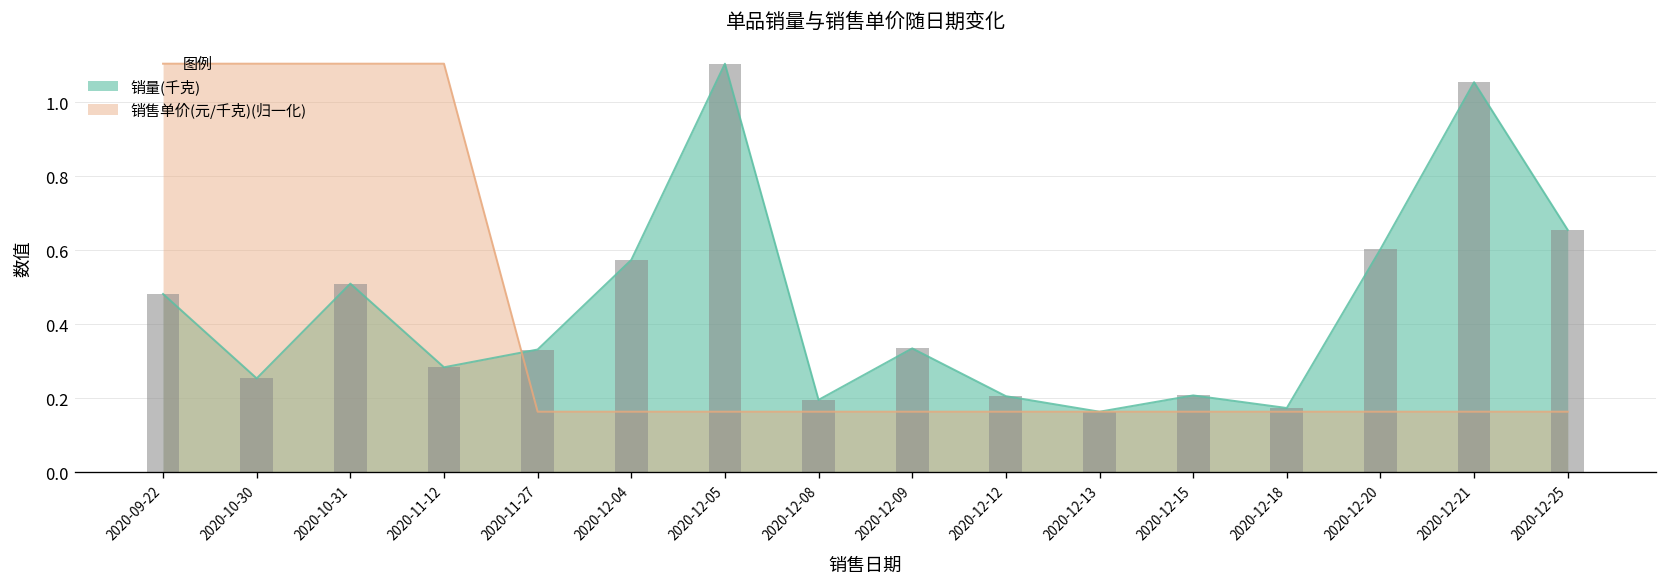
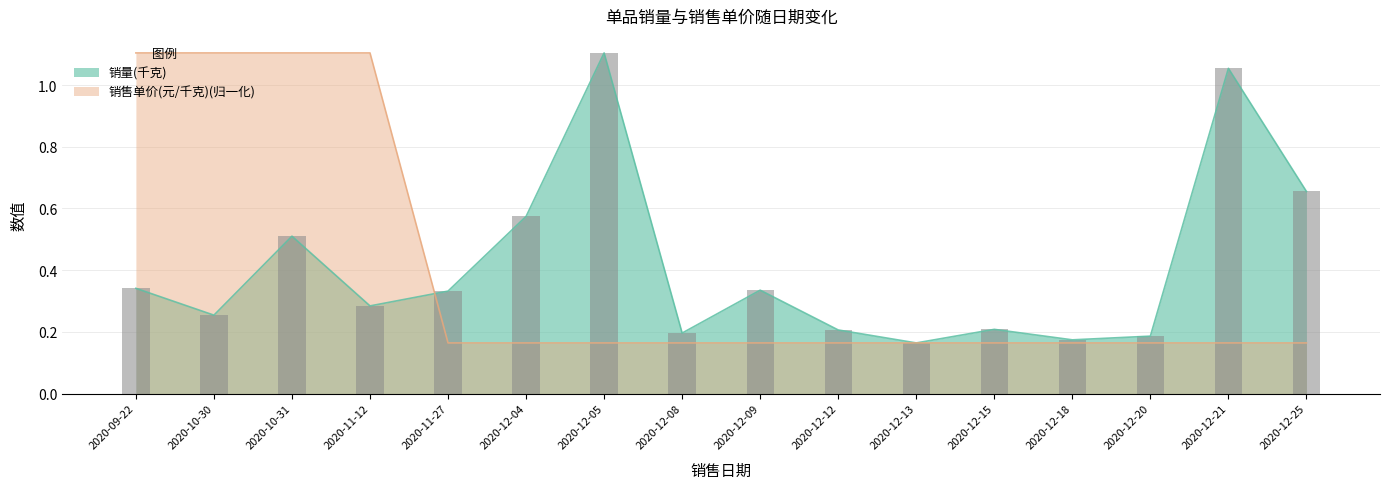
销量(千克), 2020-09-22: 0.48 -> 0.34
销量(千克), 2020-12-20: 0.60 -> 0.19
